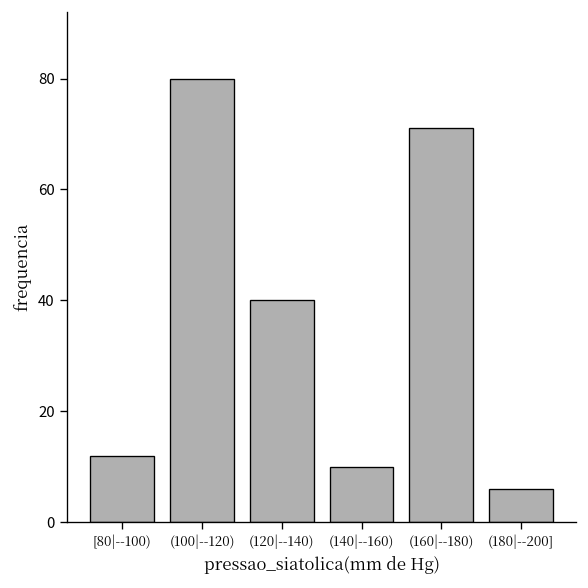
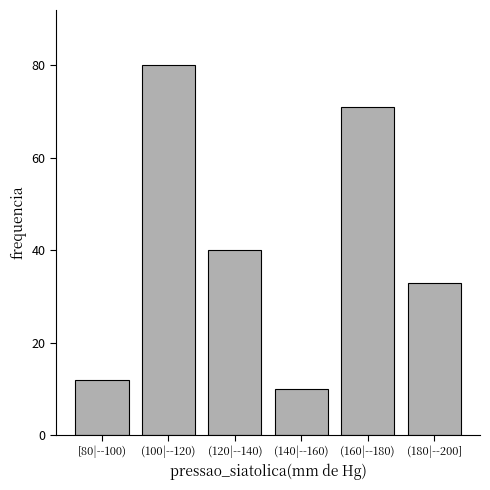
(180|--200]: 6 -> 33
